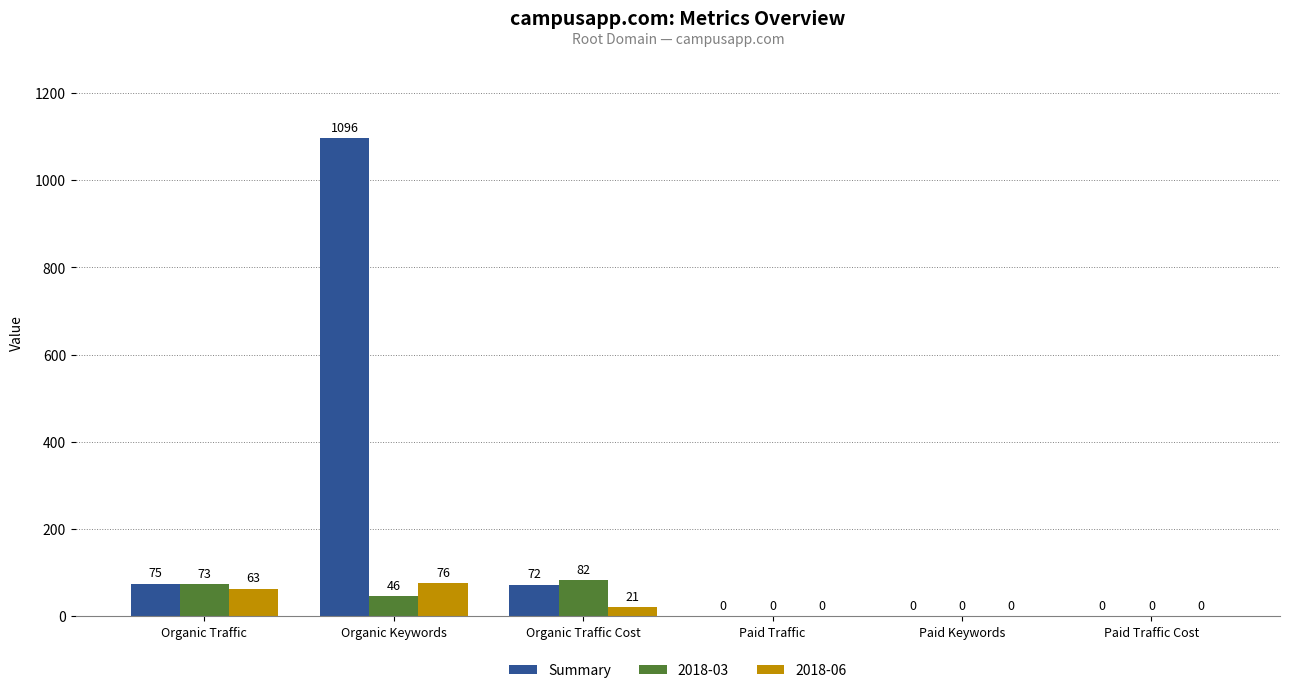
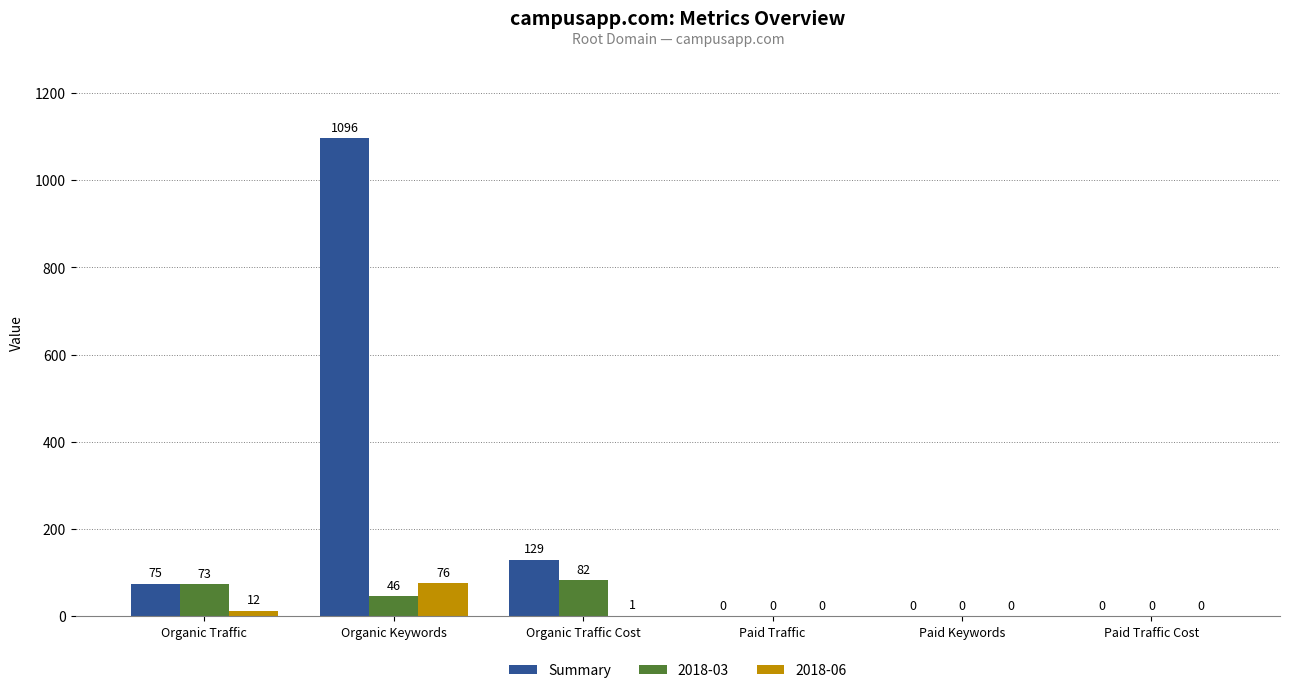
2018-06, Organic Traffic: 63 -> 12
Summary, Organic Traffic Cost: 72 -> 129
2018-06, Organic Traffic Cost: 21 -> 1
